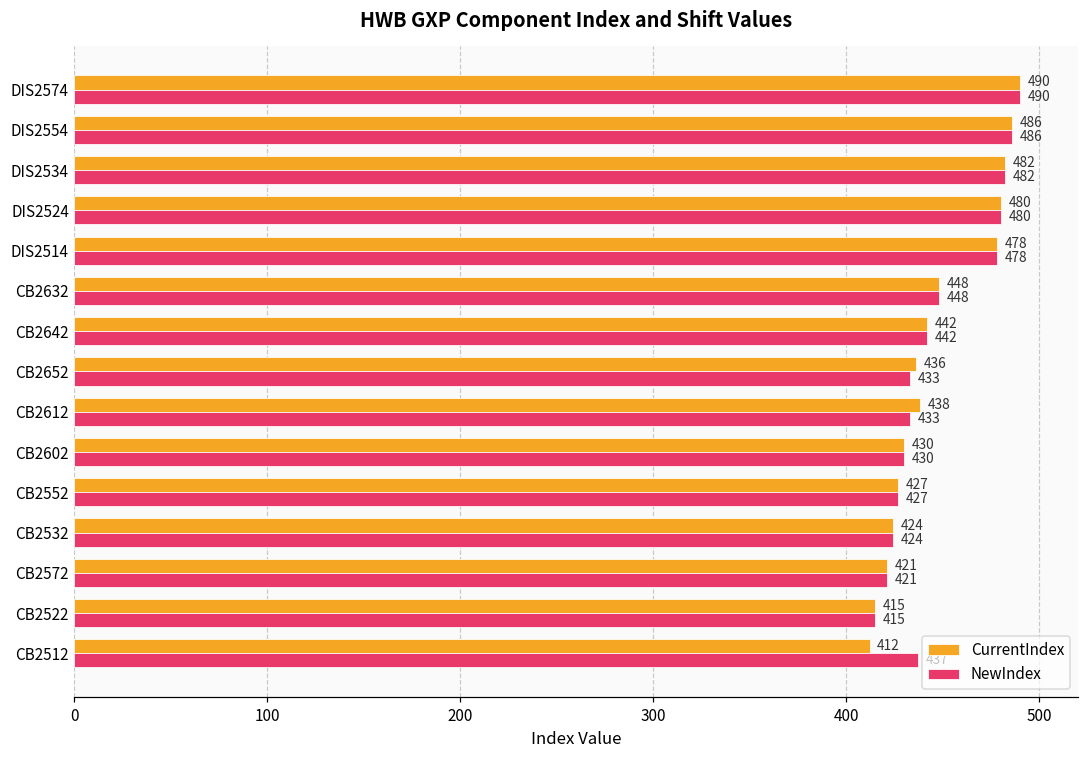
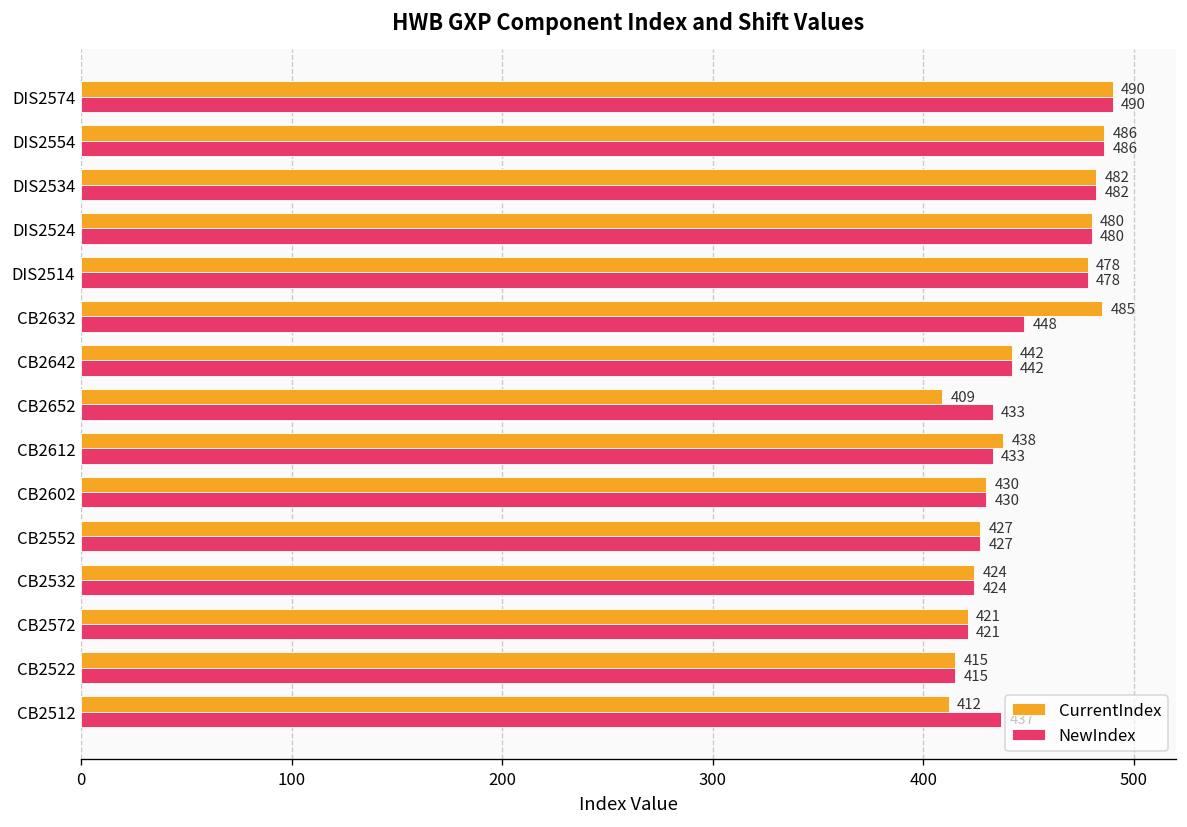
CurrentIndex, CB2632: 448 -> 485
CurrentIndex, CB2652: 436 -> 409
